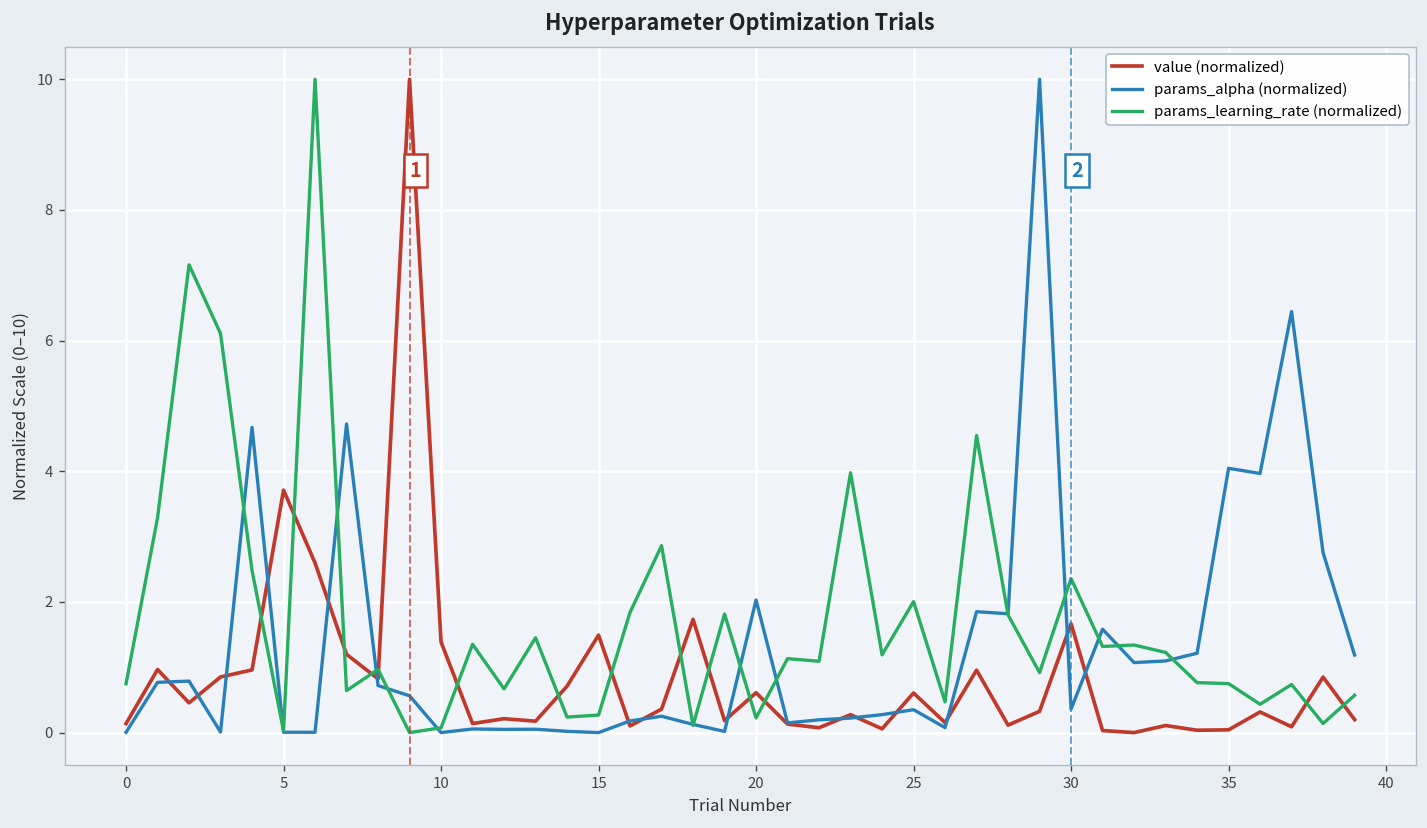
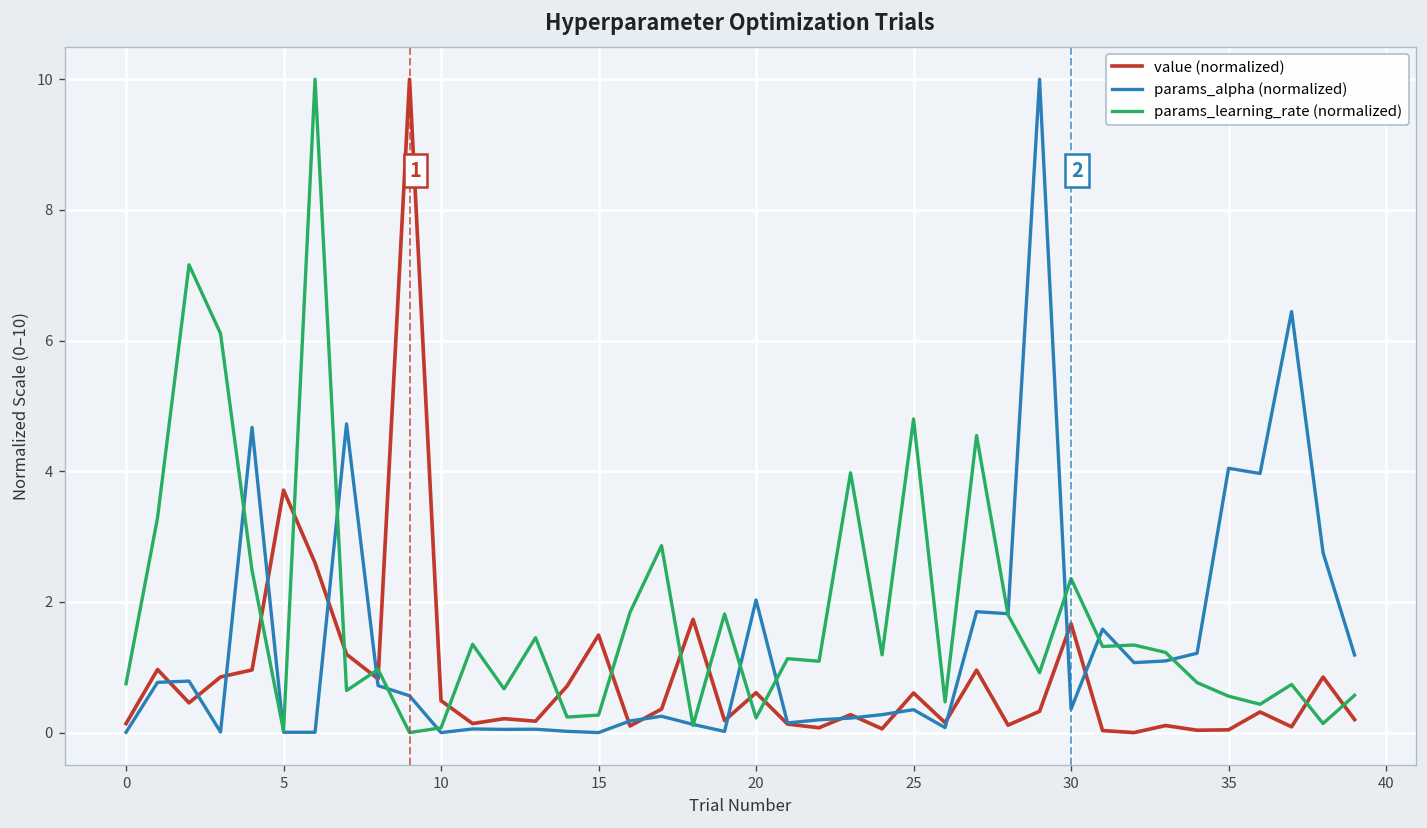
value (normalized), 10: 1.4 -> 0.5
params_learning_rate (normalized), 25: 2.0 -> 4.8
params_learning_rate (normalized), 35: 0.7 -> 0.6
